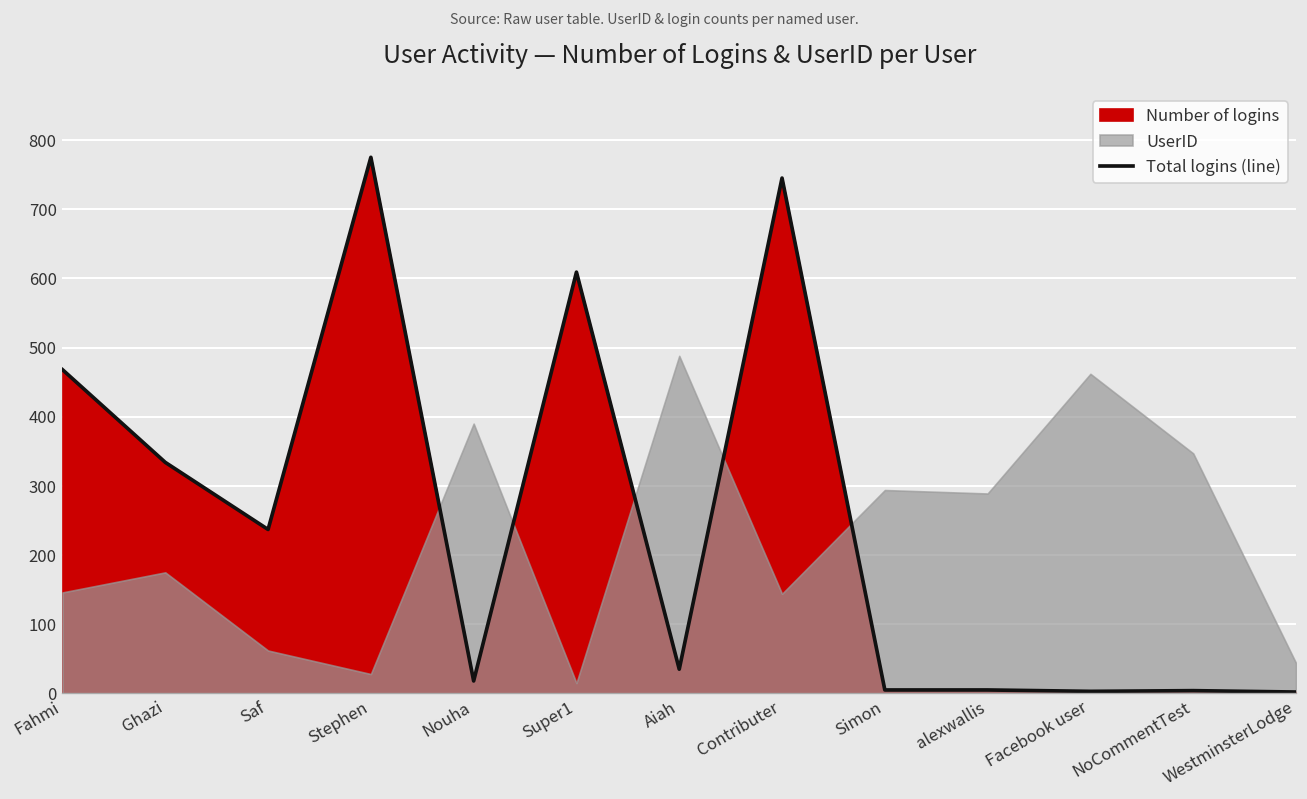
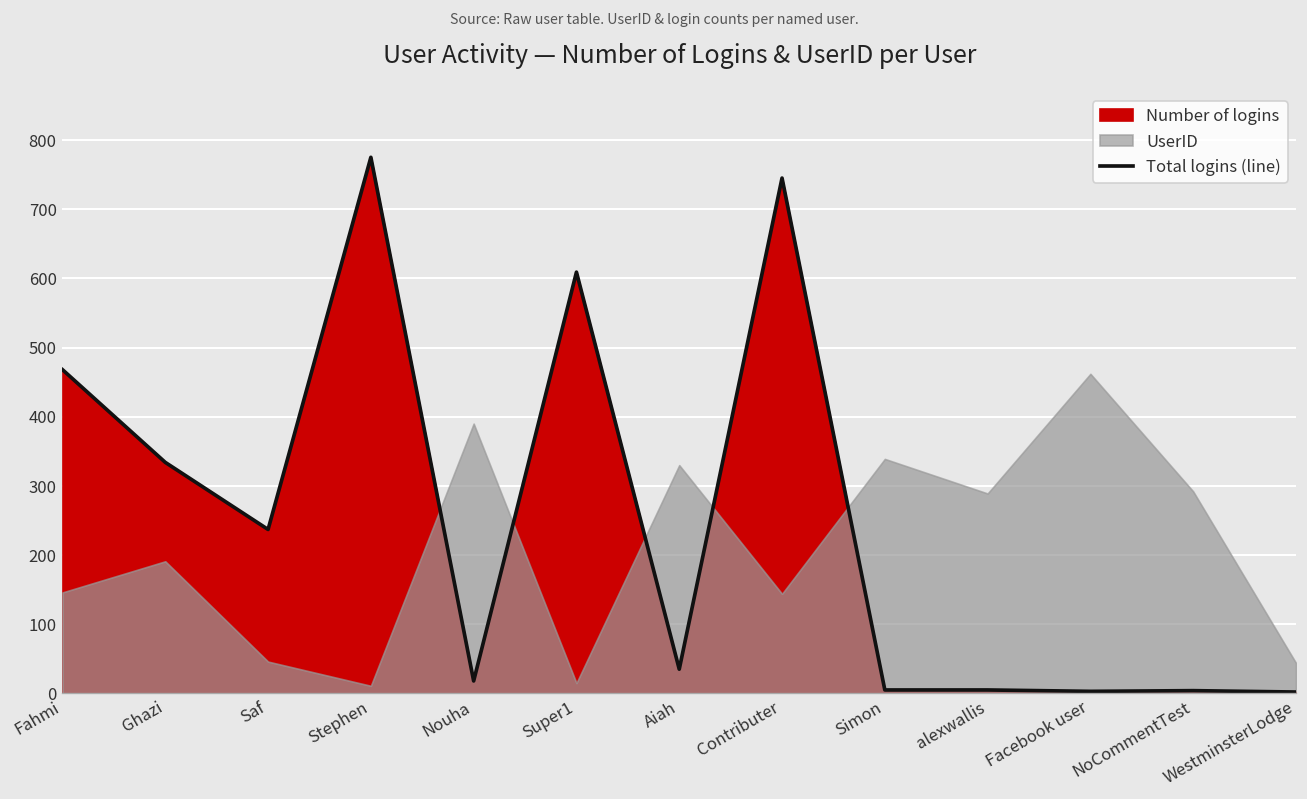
UserID, Ghazi: 180 -> 190
UserID, Saf: 60 -> 50
UserID, Stephen: 30 -> 10
UserID, Aiah: 490 -> 330
UserID, Simon: 290 -> 340
UserID, NoCommentTest: 350 -> 290
